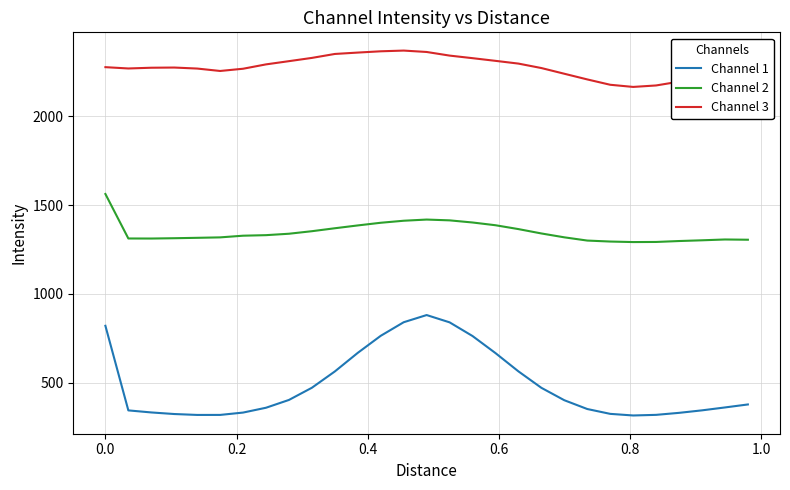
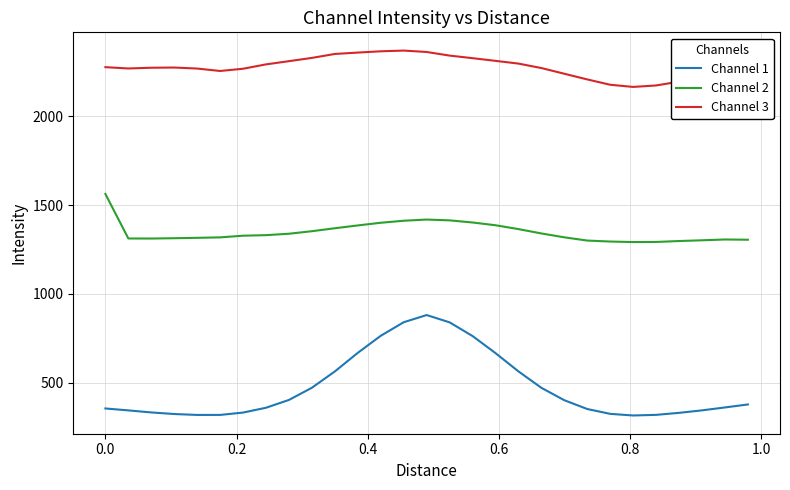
Channel 1, 0.0: 820 -> 350
